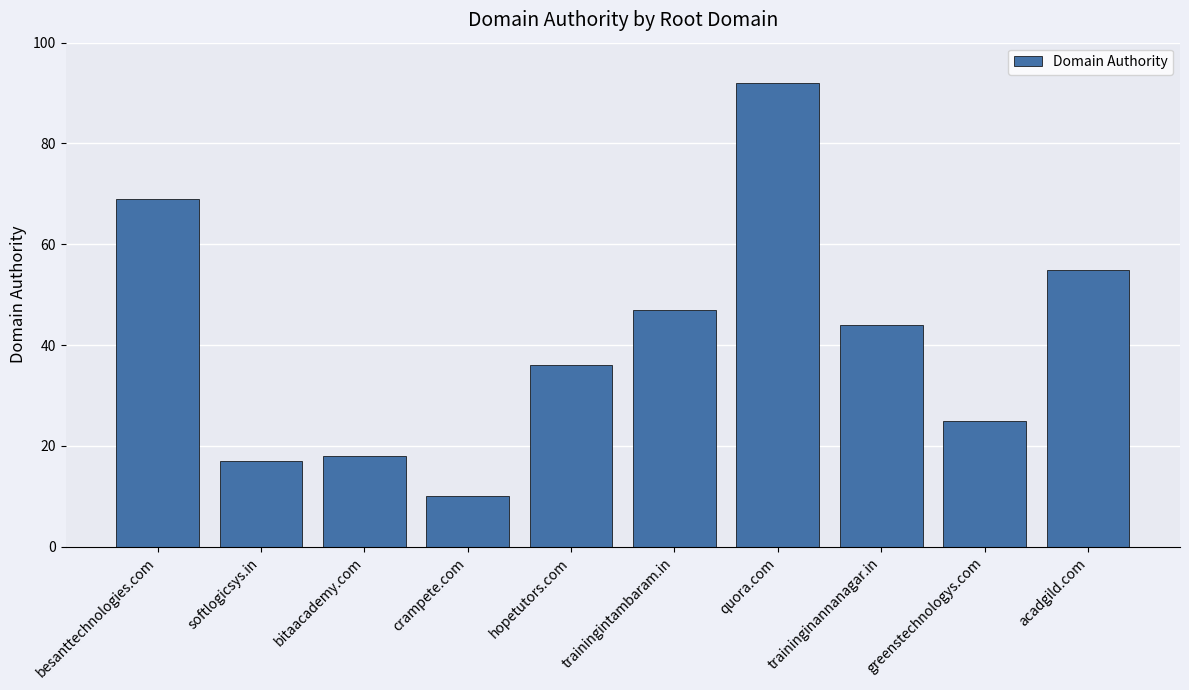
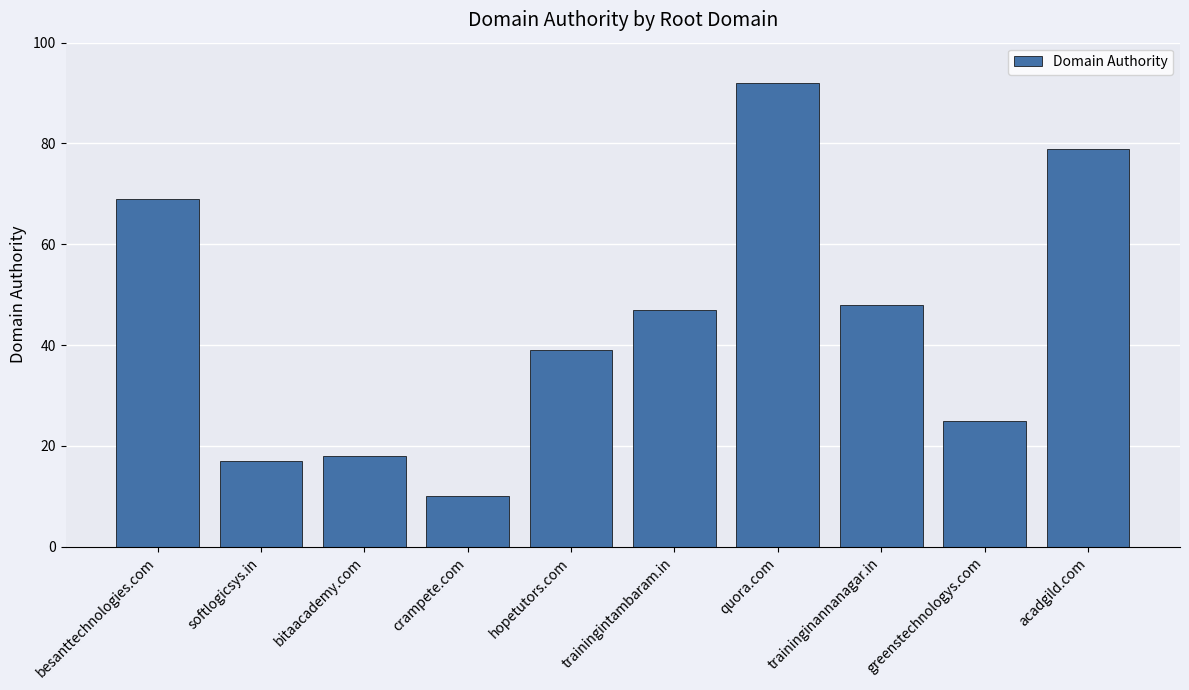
hopetutors.com: 36 -> 39
traininginannanagar.in: 44 -> 48
acadgild.com: 55 -> 79
